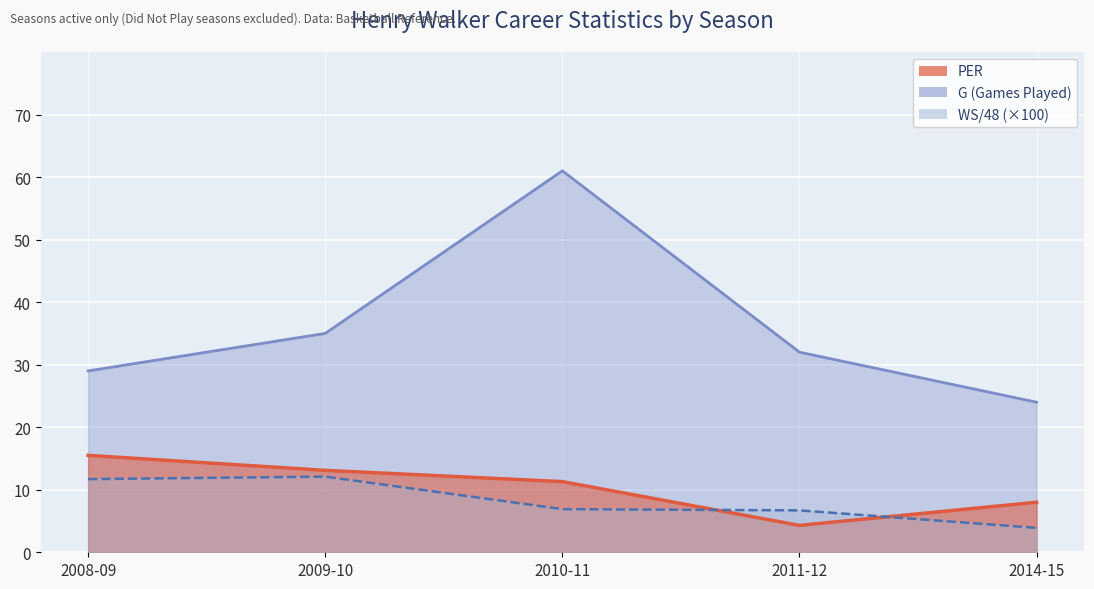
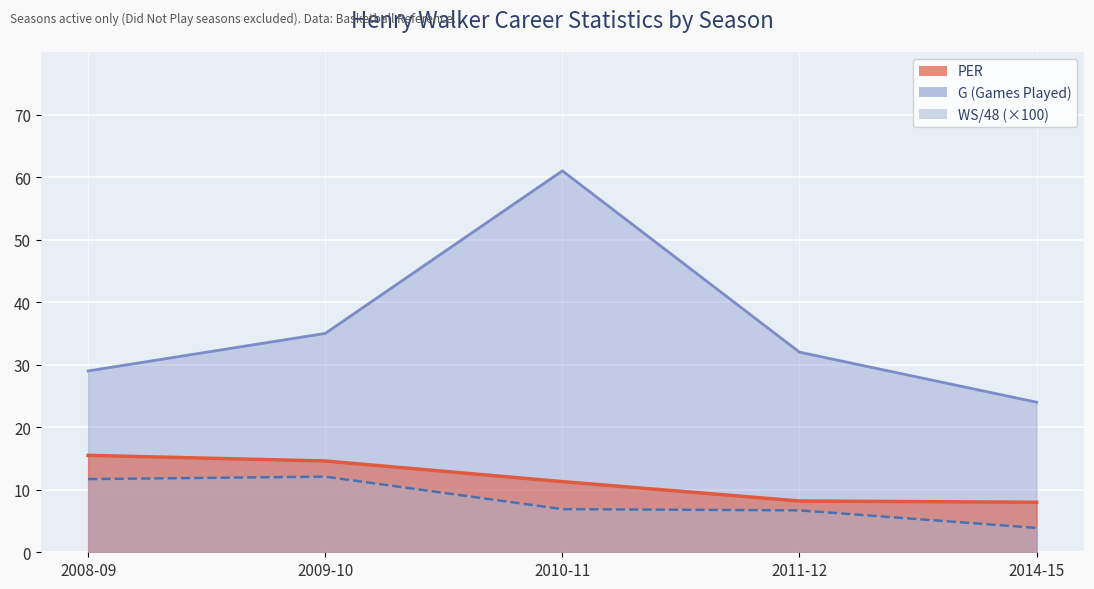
PER, 2009-10: 13 -> 15
PER, 2011-12: 4 -> 8
